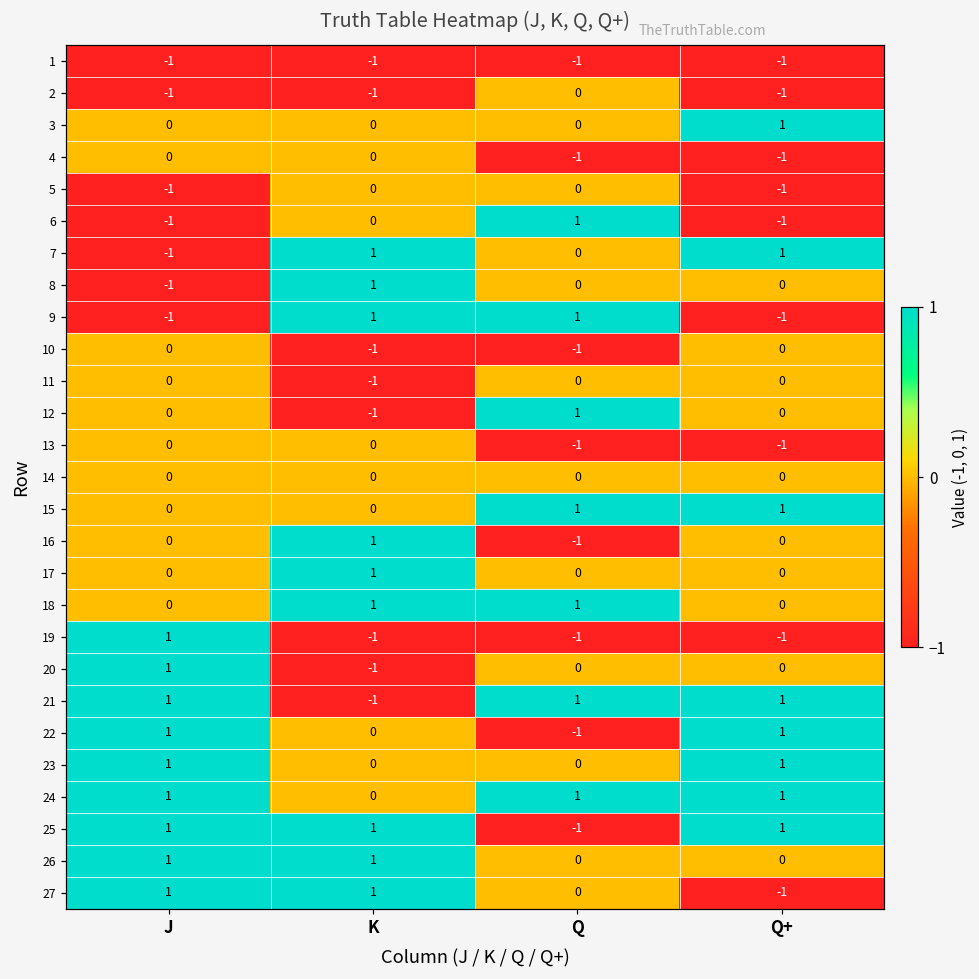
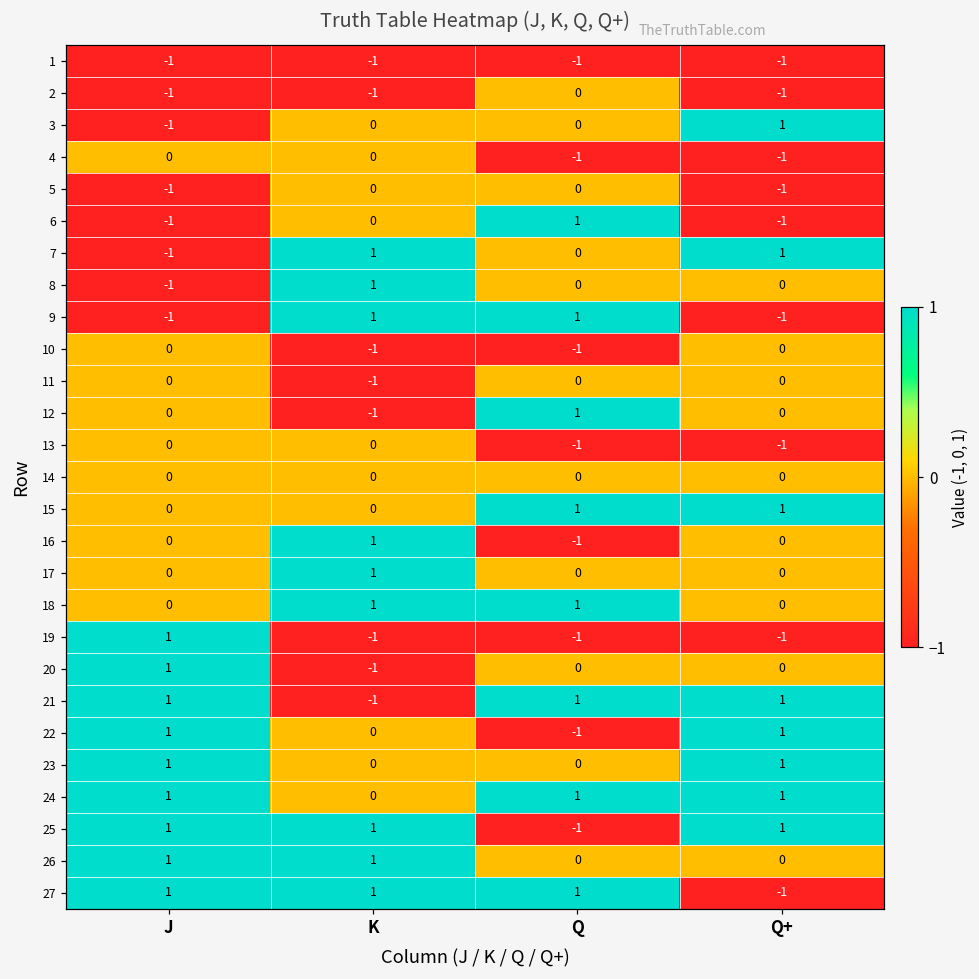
3, J: 0 -> -1
27, Q: 0 -> 1
